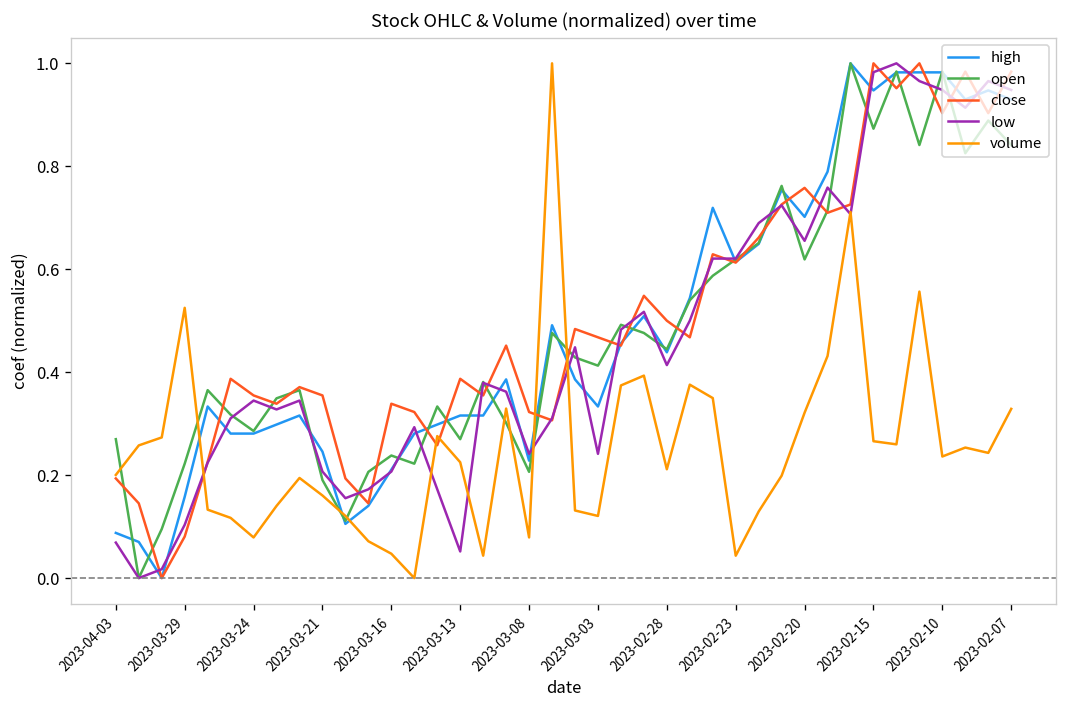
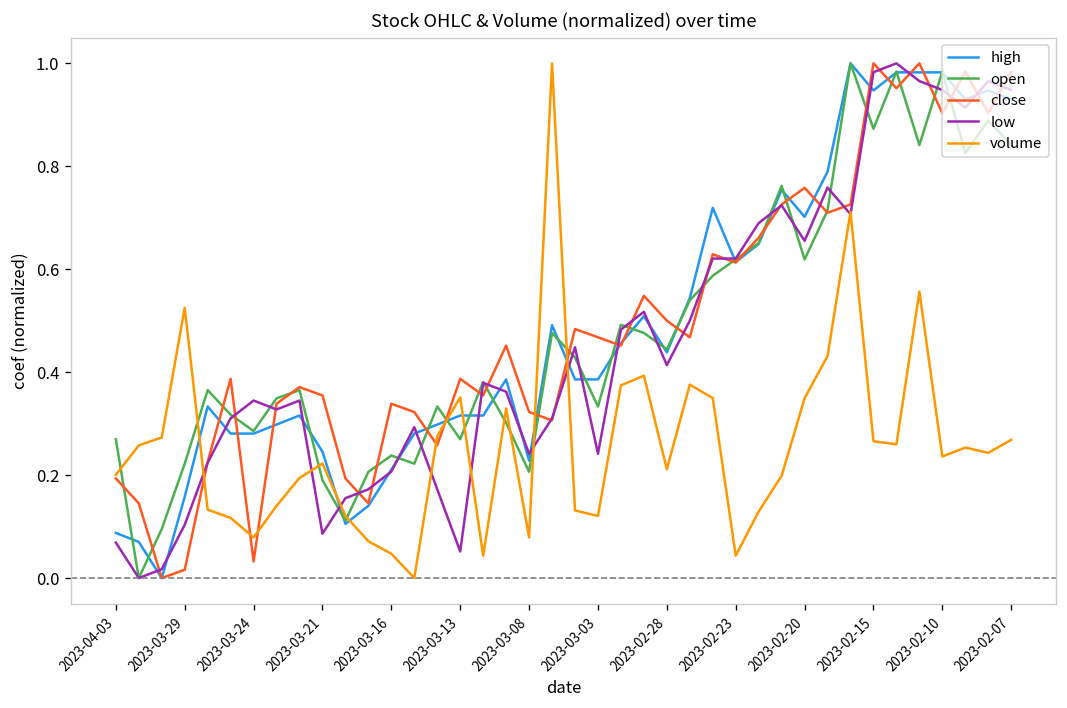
close, 2023-03-29: 0.08 -> 0.02
close, 2023-03-24: 0.35 -> 0.03
low, 2023-03-21: 0.21 -> 0.09
volume, 2023-03-21: 0.16 -> 0.22
volume, 2023-03-13: 0.22 -> 0.35
high, 2023-03-03: 0.33 -> 0.39
open, 2023-03-03: 0.41 -> 0.33
volume, 2023-02-20: 0.32 -> 0.35
volume, 2023-02-07: 0.33 -> 0.27
